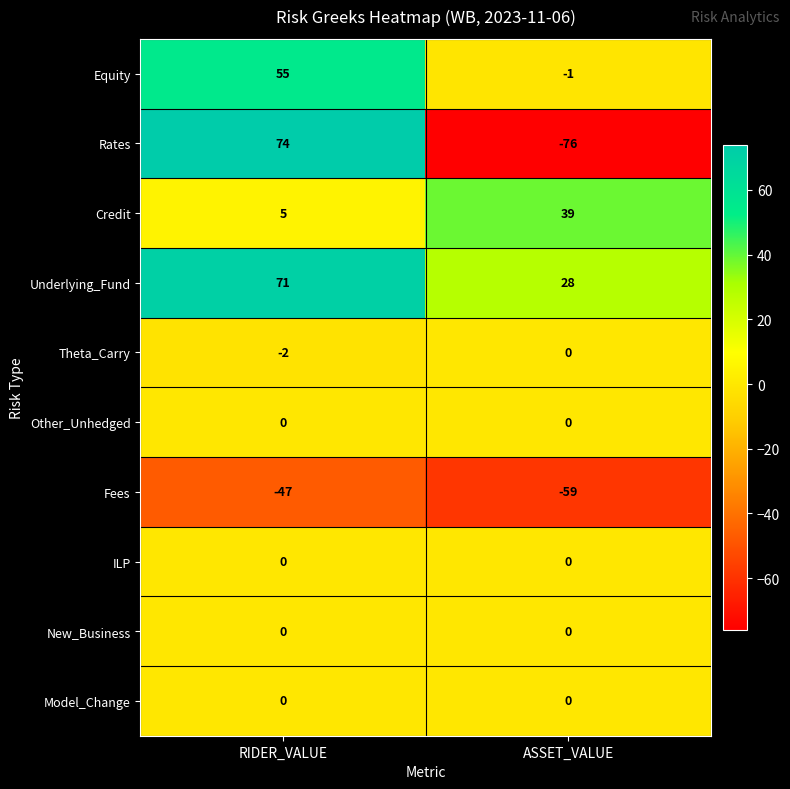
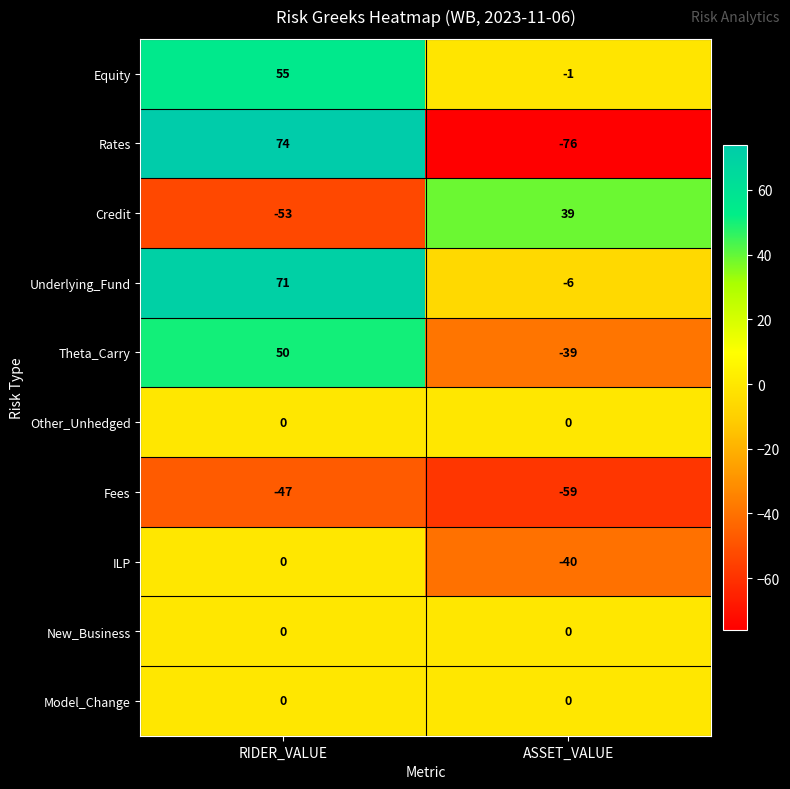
Credit, RIDER_VALUE: 5 -> -53
Underlying_Fund, ASSET_VALUE: 28 -> -6
Theta_Carry, RIDER_VALUE: -2 -> 50
Theta_Carry, ASSET_VALUE: 0 -> -39
ILP, ASSET_VALUE: 0 -> -40
